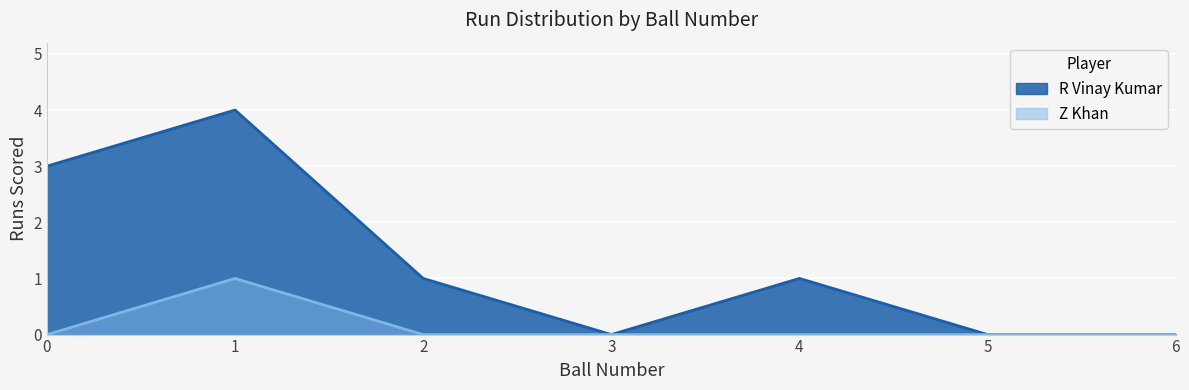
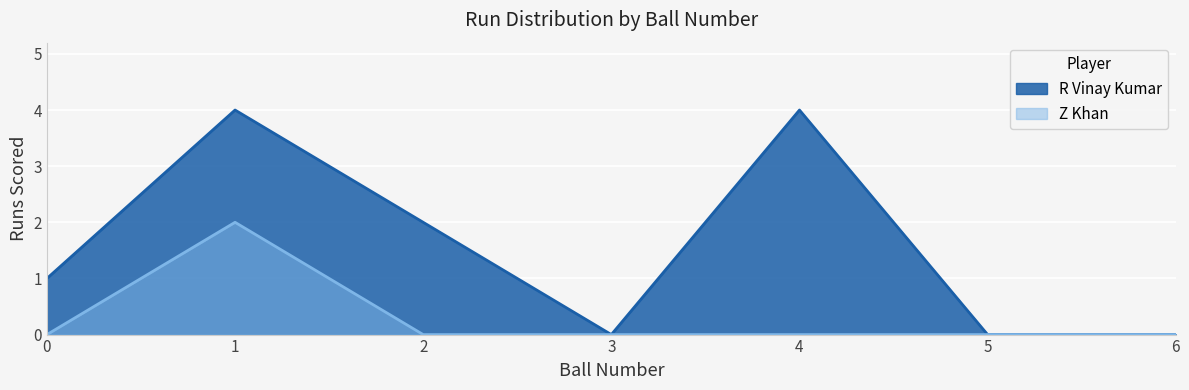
R Vinay Kumar, 0: 3 -> 1
Z Khan, 1: 1 -> 2
R Vinay Kumar, 2: 1 -> 2
R Vinay Kumar, 4: 1 -> 4
